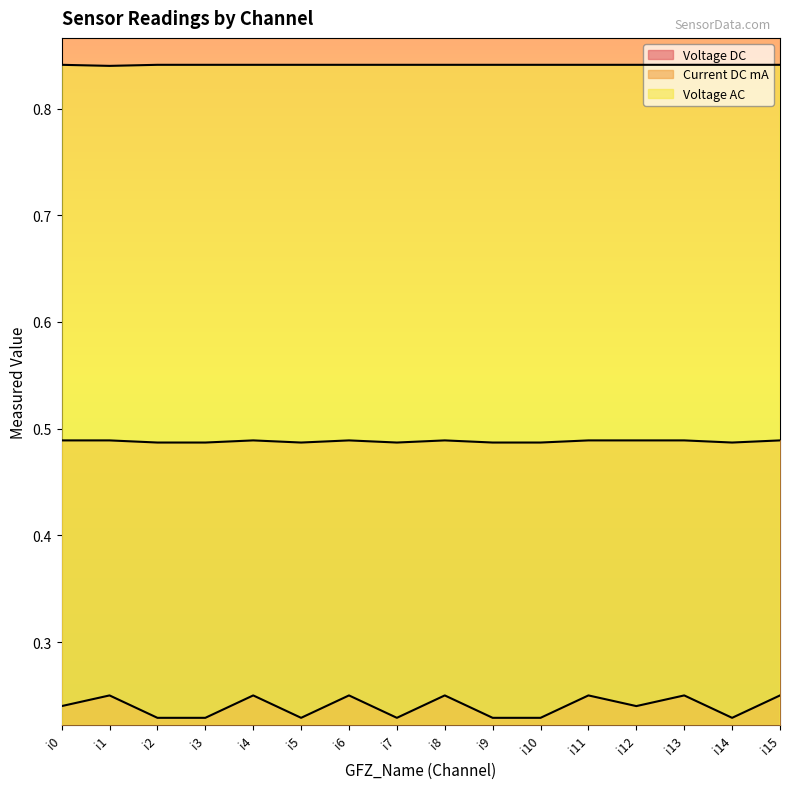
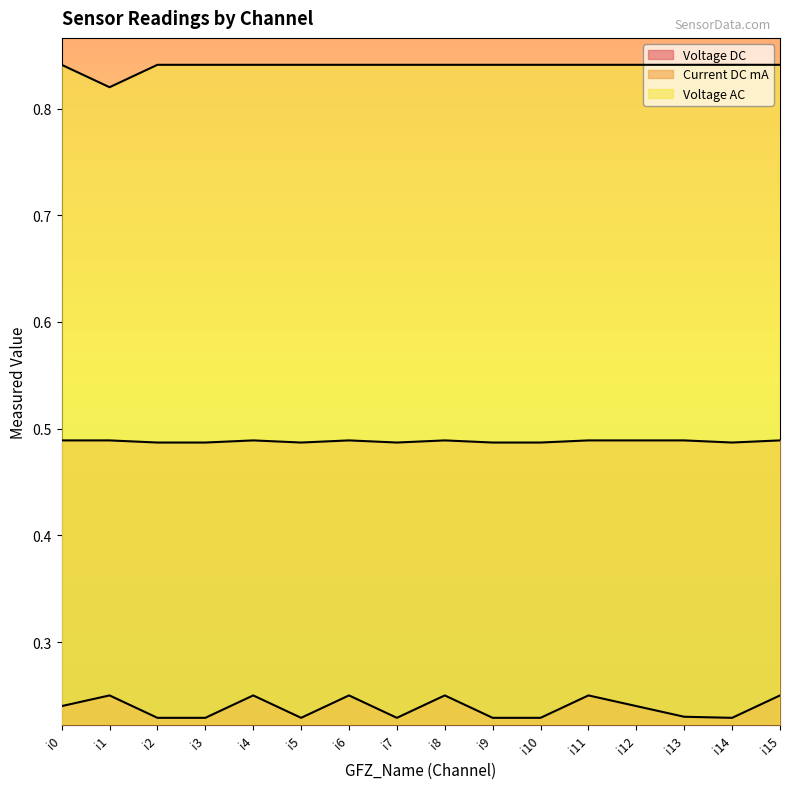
Voltage AC, i1: 0.84 -> 0.82
Voltage DC, i13: 0.25 -> 0.23
